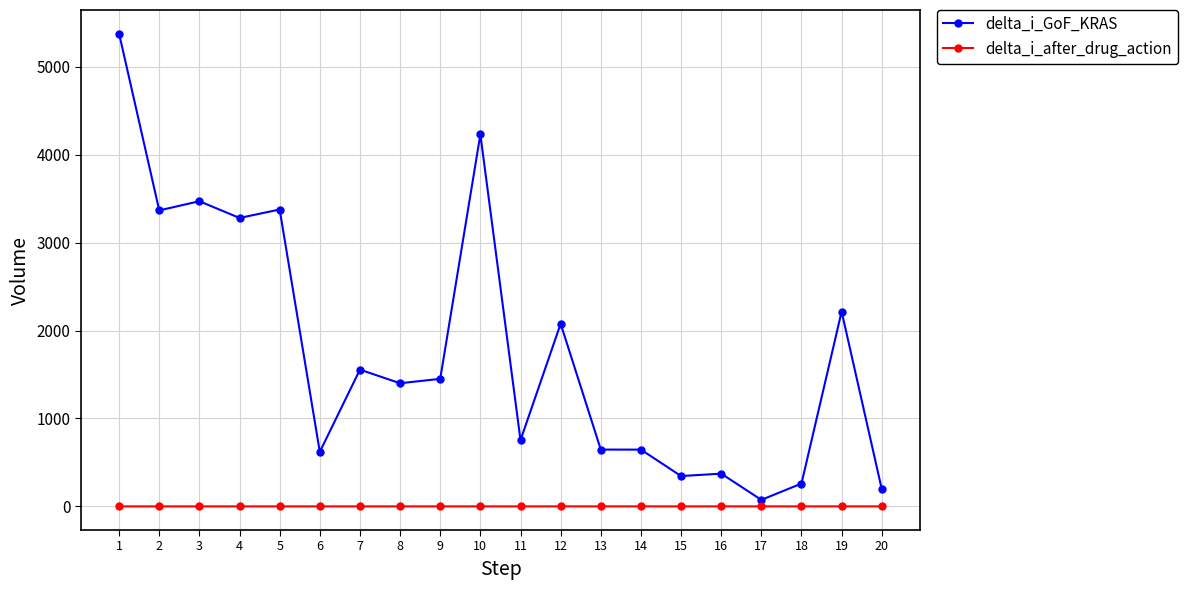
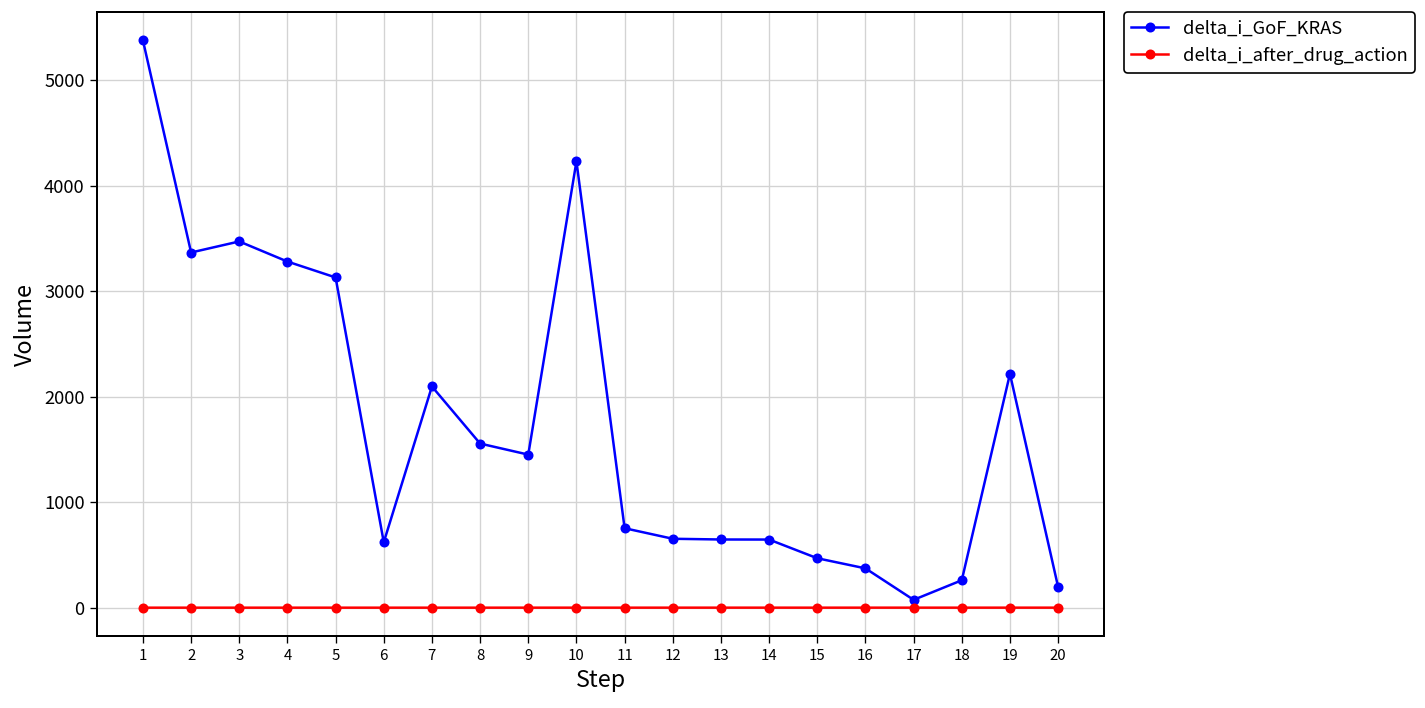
delta_i_GoF_KRAS, 5: 3400 -> 3100
delta_i_GoF_KRAS, 7: 1600 -> 2100
delta_i_GoF_KRAS, 8: 1400 -> 1600
delta_i_GoF_KRAS, 12: 2100 -> 700
delta_i_GoF_KRAS, 15: 300 -> 500
